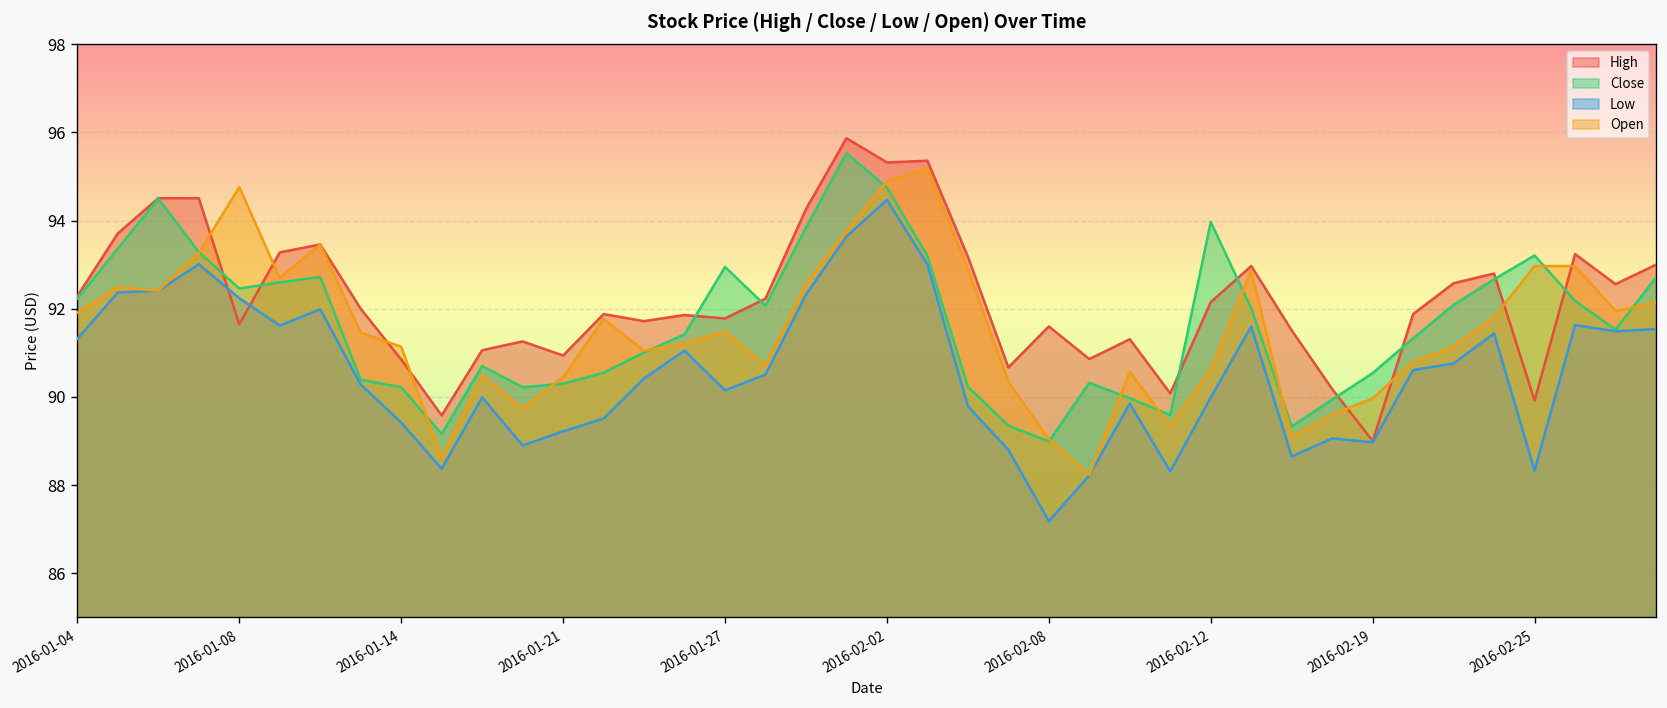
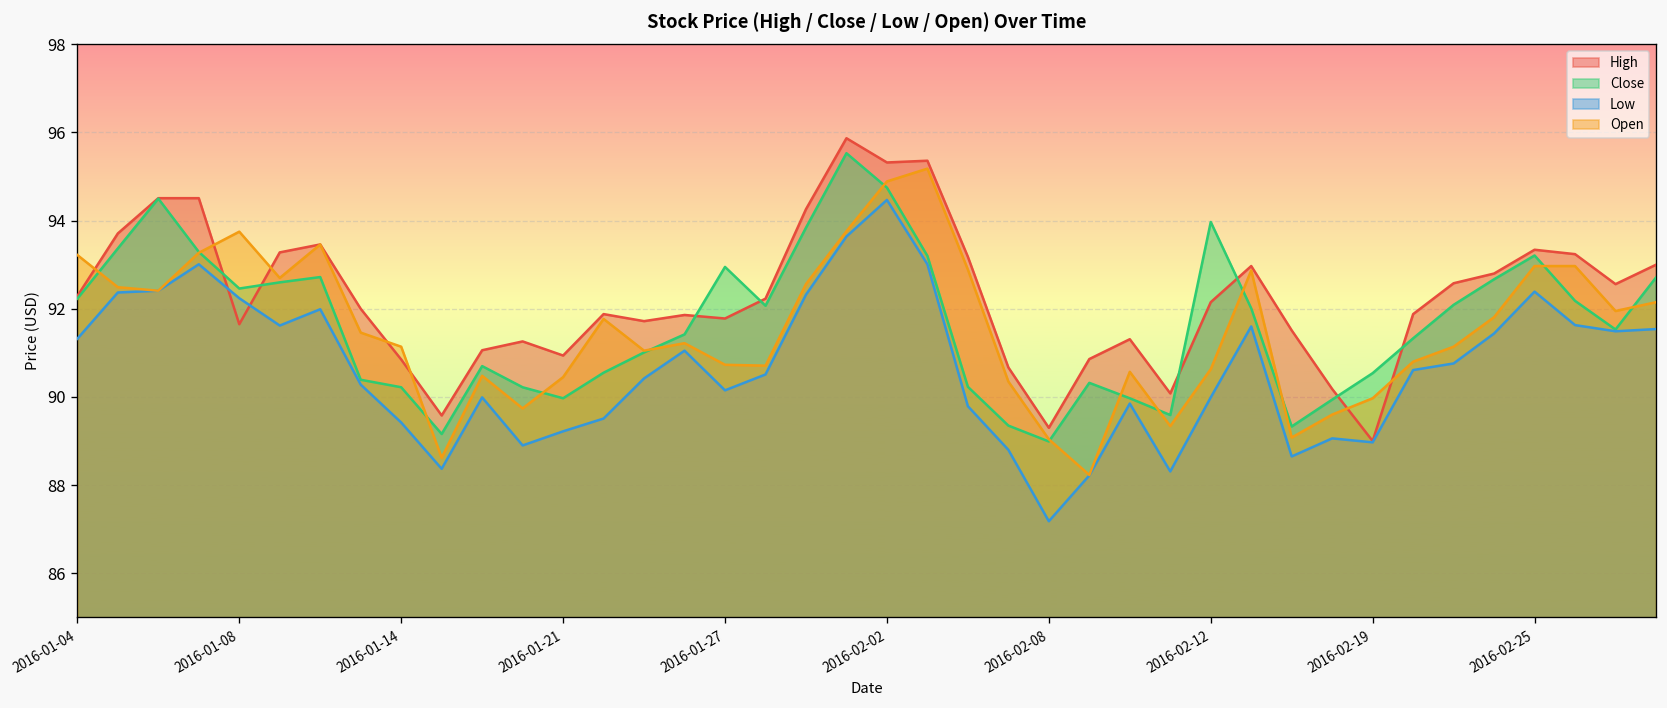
Open, 2016-01-04: 91.9 -> 93.2
Open, 2016-01-08: 94.8 -> 93.8
Close, 2016-01-21: 90.3 -> 90.0
Open, 2016-01-27: 91.5 -> 90.7
High, 2016-02-08: 91.6 -> 89.3
High, 2016-02-25: 89.9 -> 93.3
Low, 2016-02-25: 88.3 -> 92.4
